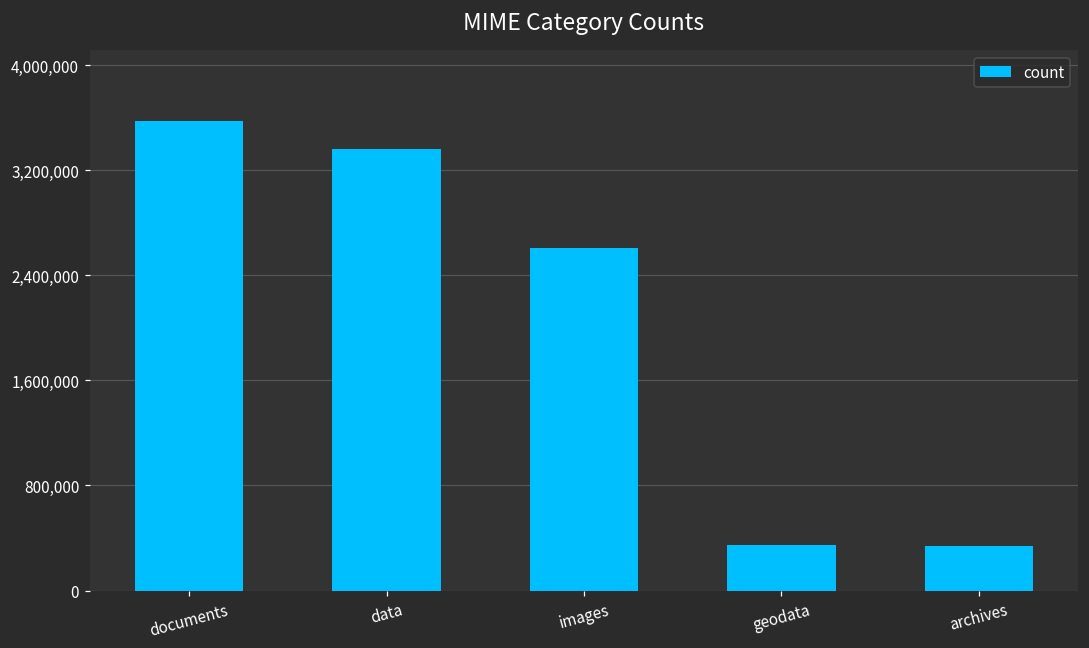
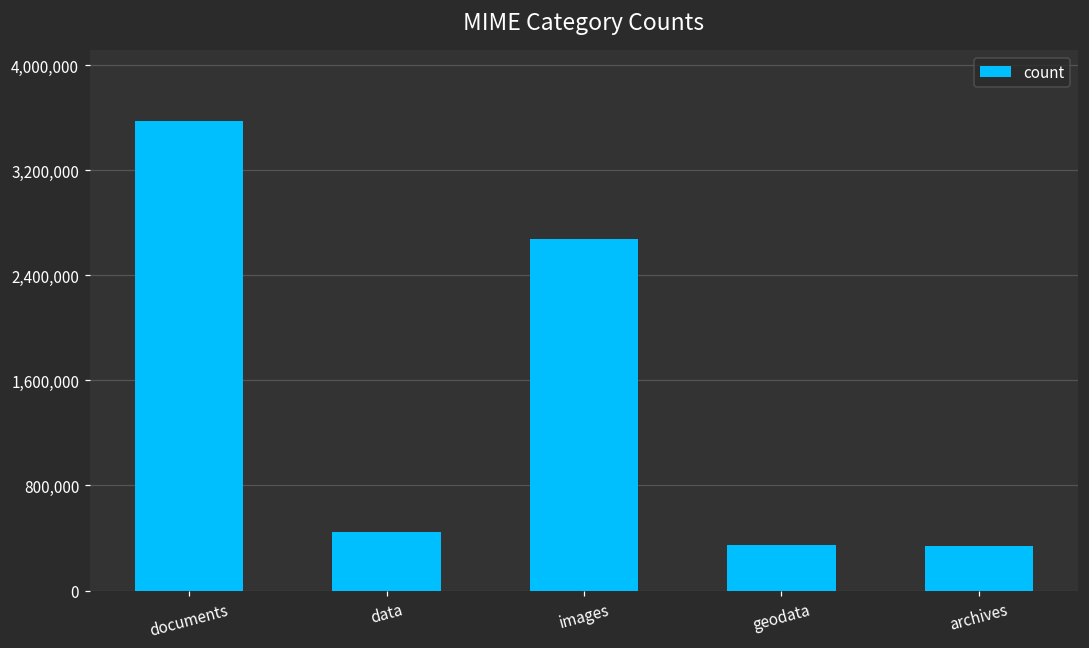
data: 3,360,000 -> 450,000
images: 2,610,000 -> 2,680,000
